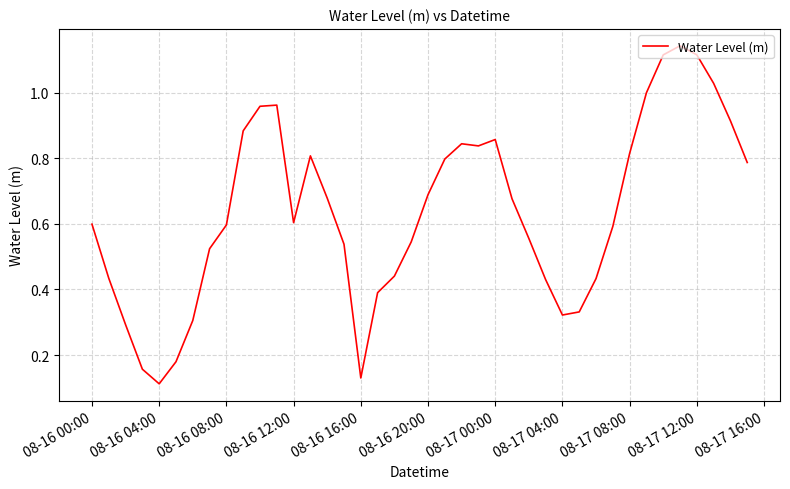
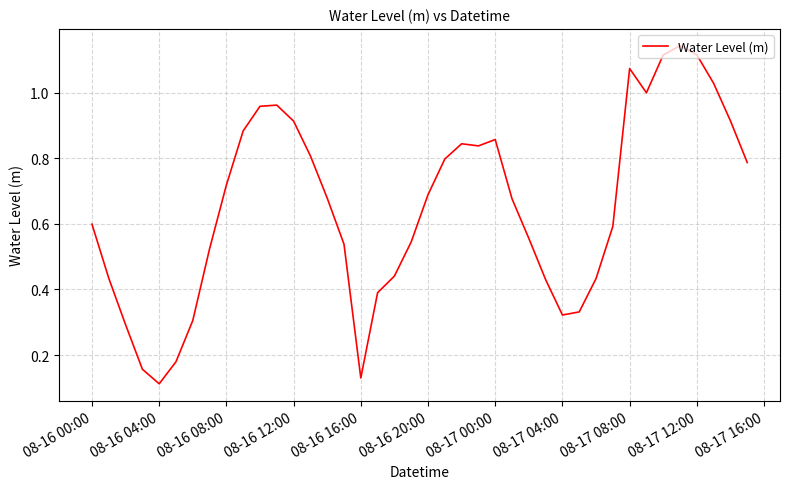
08-16 08:00: 0.60 -> 0.72
08-16 12:00: 0.60 -> 0.91
08-17 08:00: 0.81 -> 1.07
